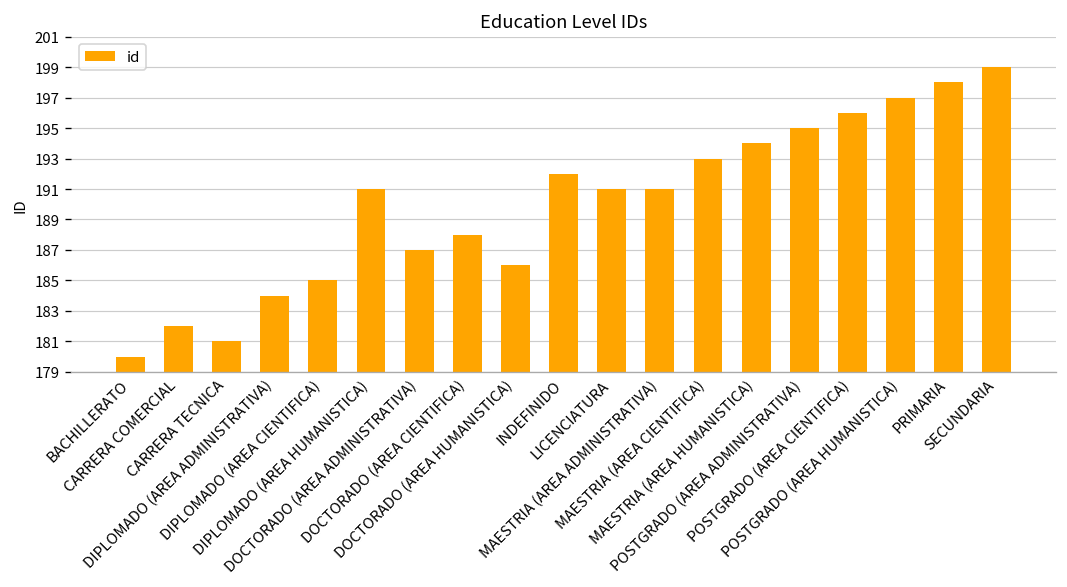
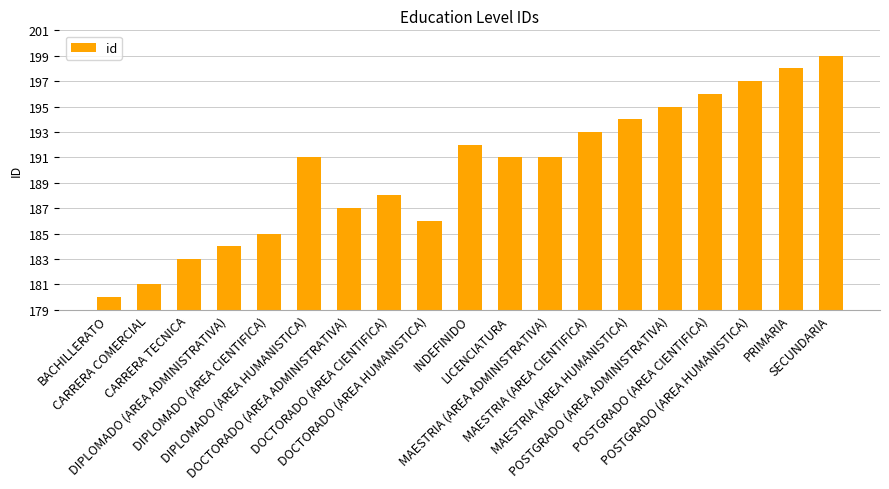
CARRERA COMERCIAL: 182 -> 181
CARRERA TECNICA: 181 -> 183
